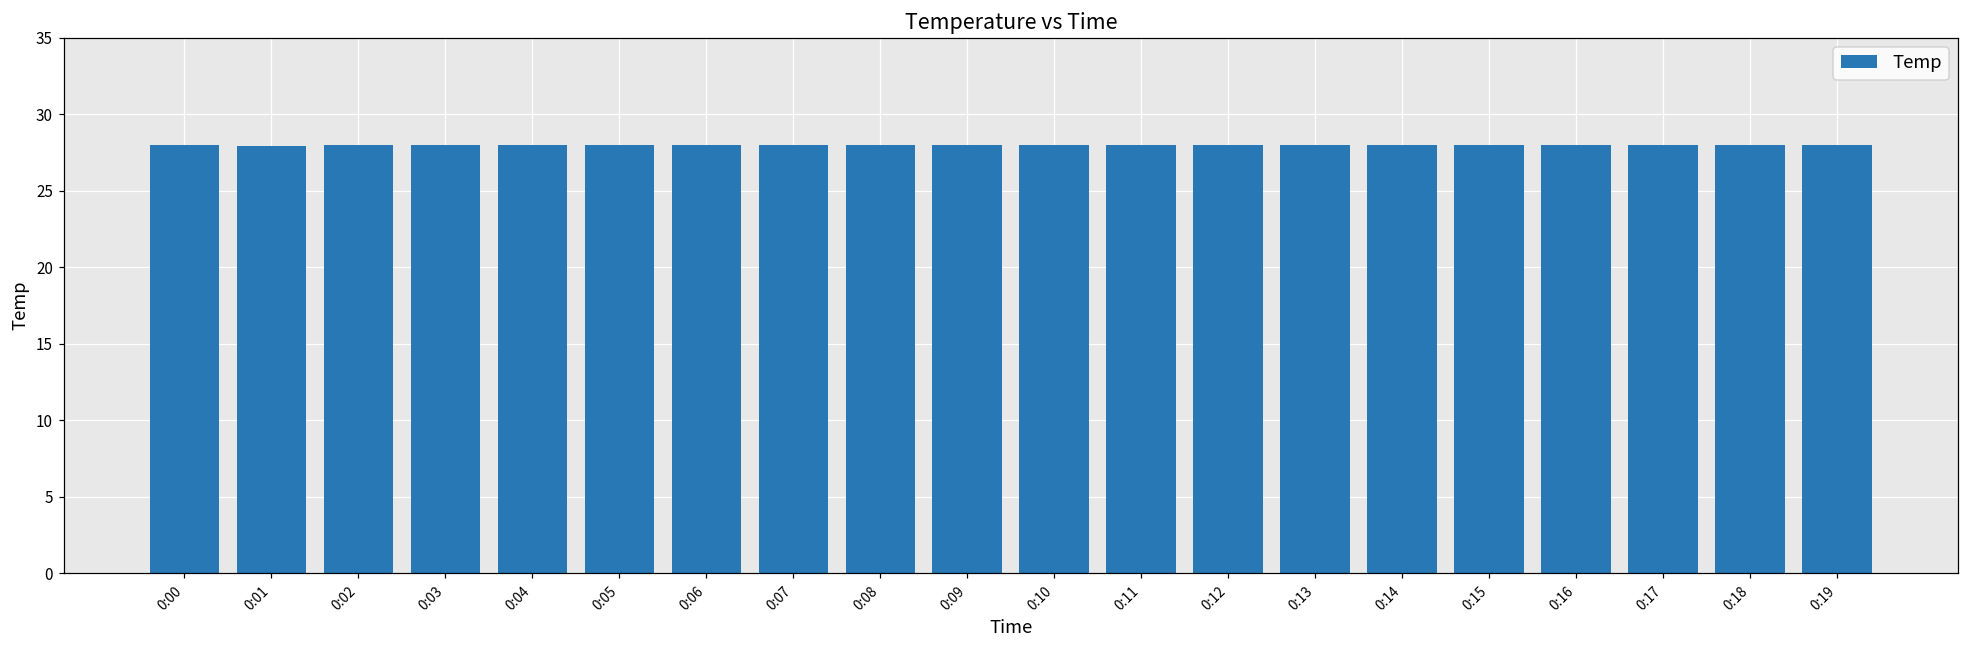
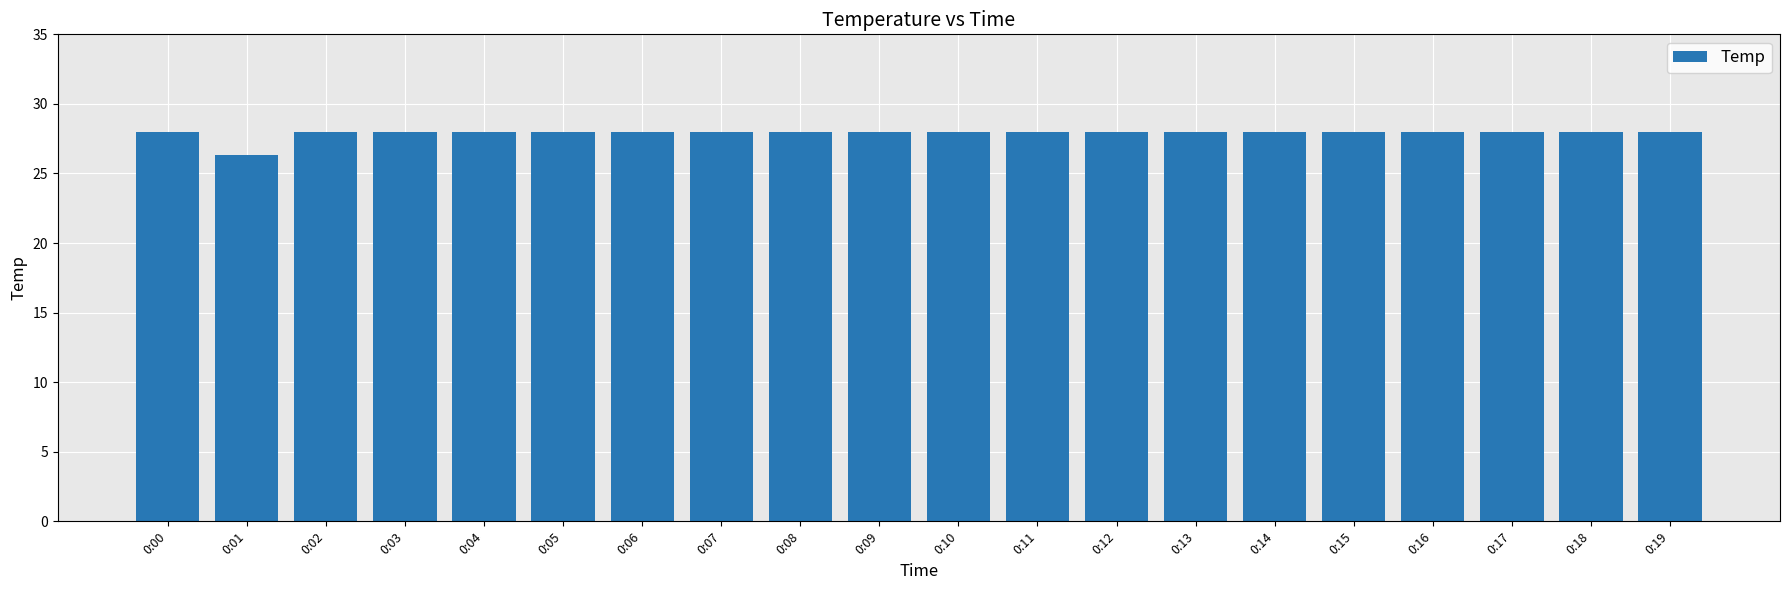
0:01: 27.9 -> 26.3
